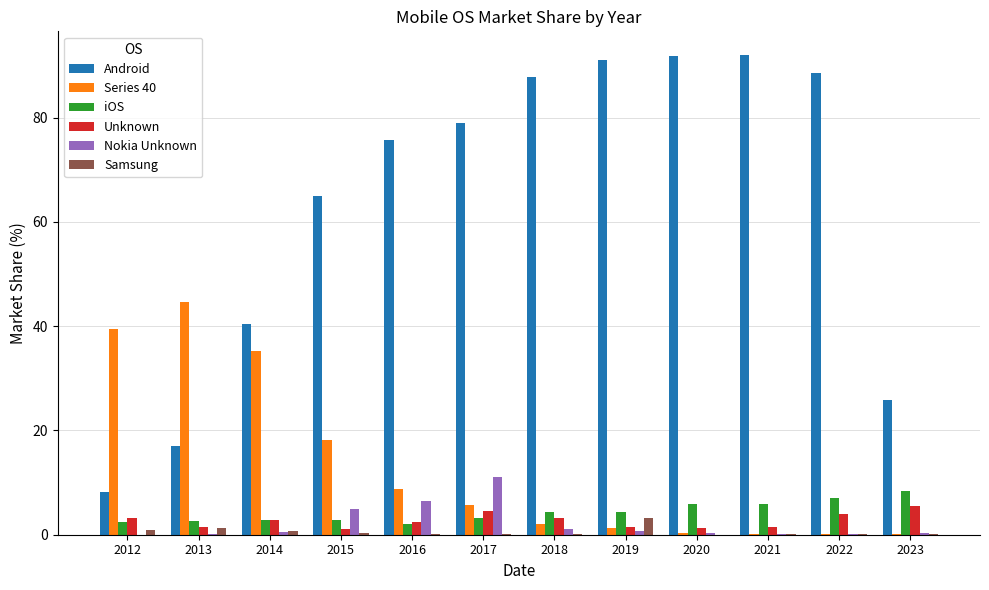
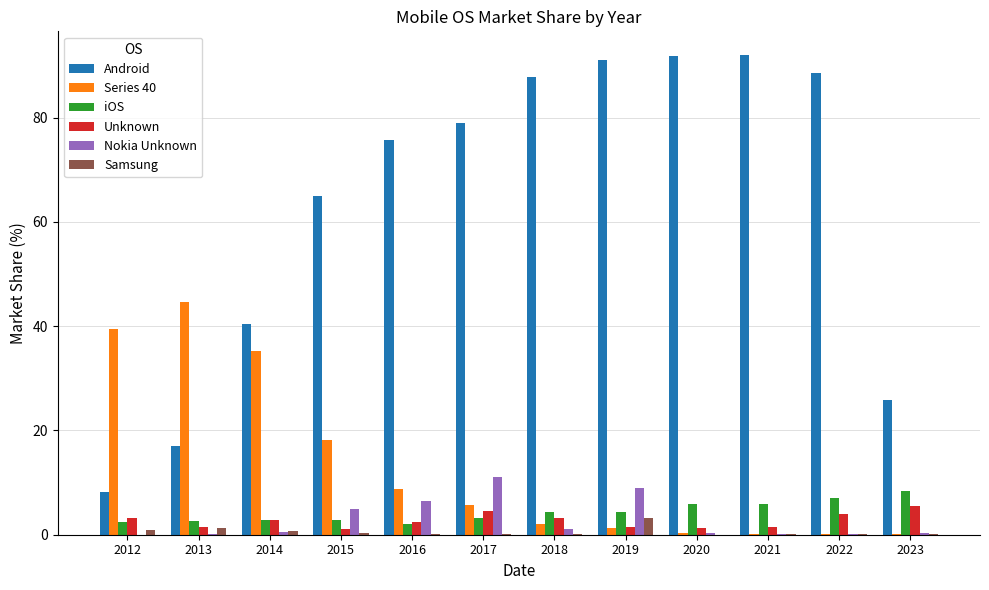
Nokia Unknown, 2019: 1 -> 9
